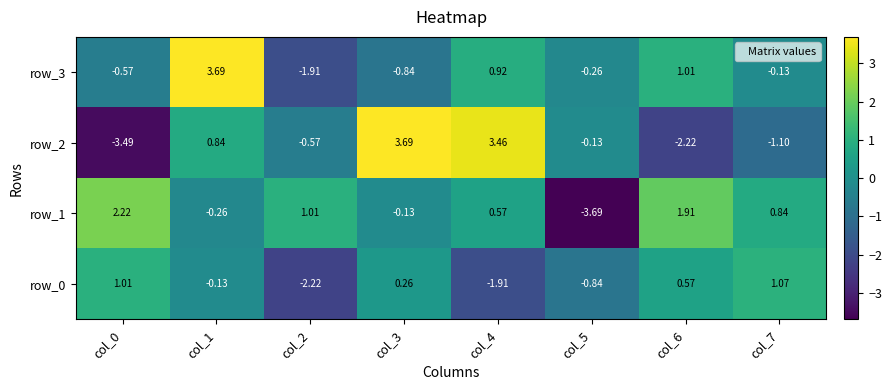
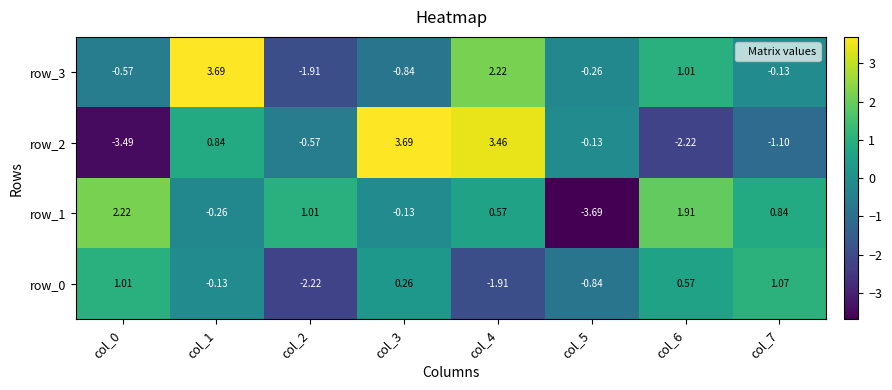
row_3, col_4: 0.92 -> 2.22
